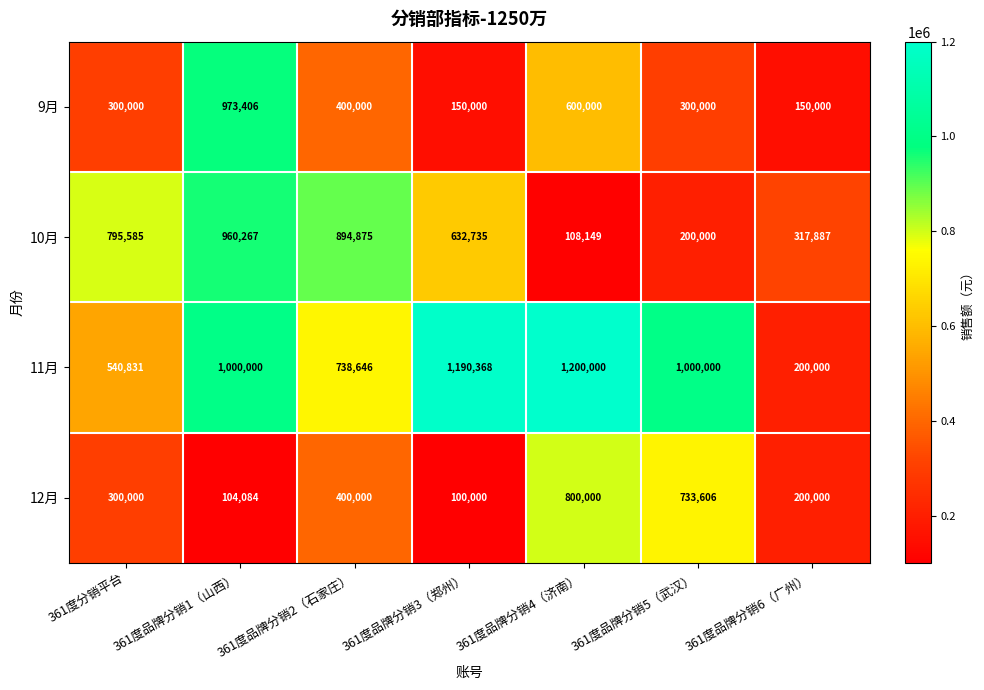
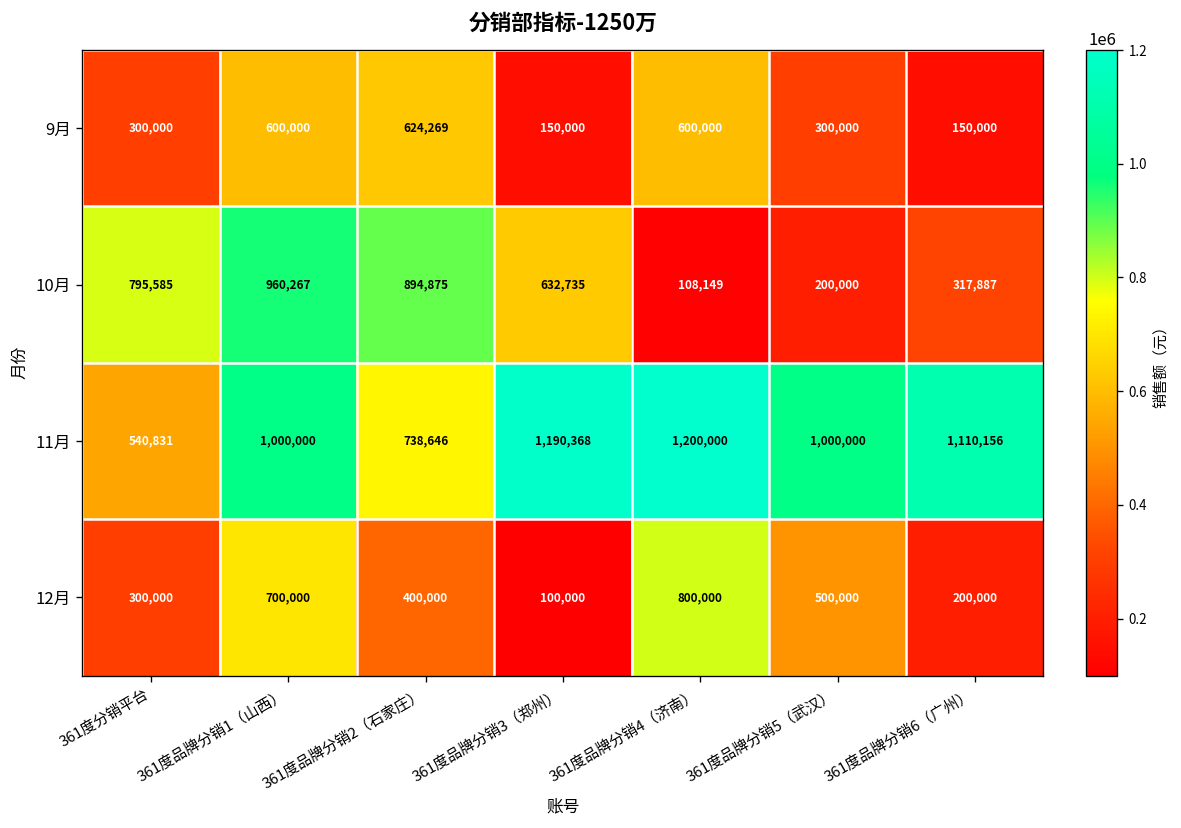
9月, 361度品牌分销1（山西）: 973,406 -> 600,000
9月, 361度品牌分销2（石家庄）: 400,000 -> 624,269
11月, 361度品牌分销6（广州）: 200,000 -> 1,110,156
12月, 361度品牌分销1（山西）: 104,084 -> 700,000
12月, 361度品牌分销5（武汉）: 733,606 -> 500,000
